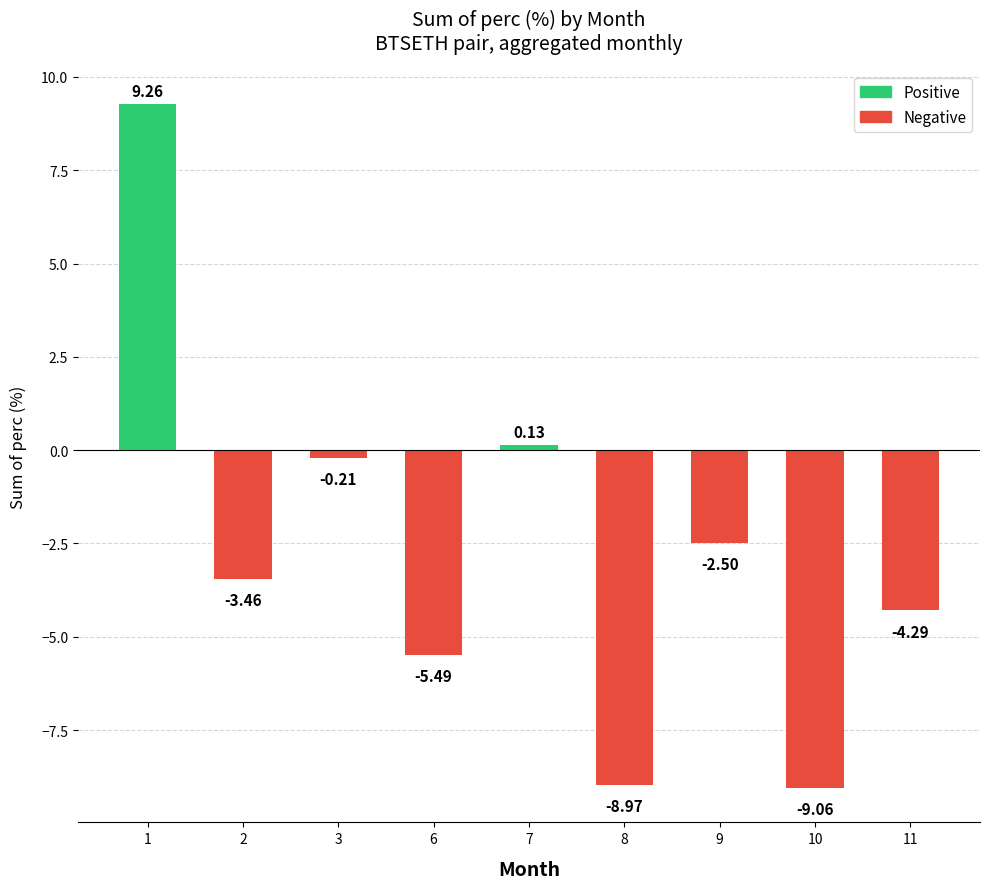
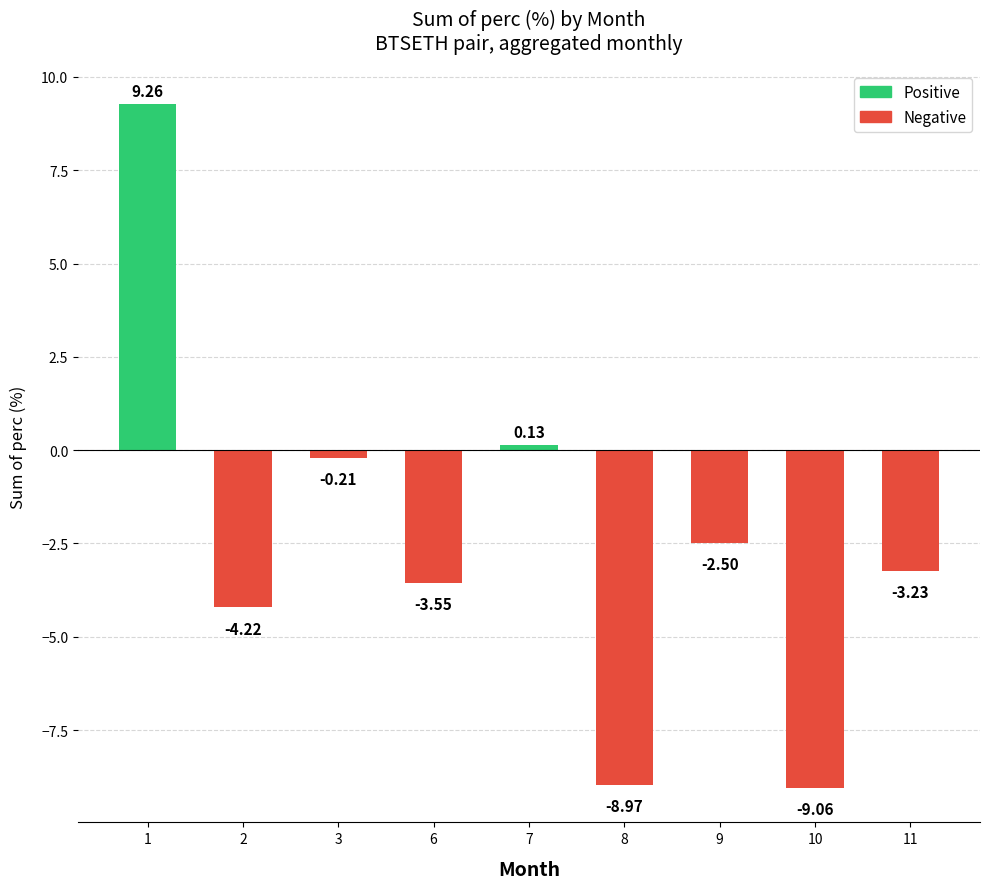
2: -3.46 -> -4.22
6: -5.49 -> -3.55
11: -4.29 -> -3.23
